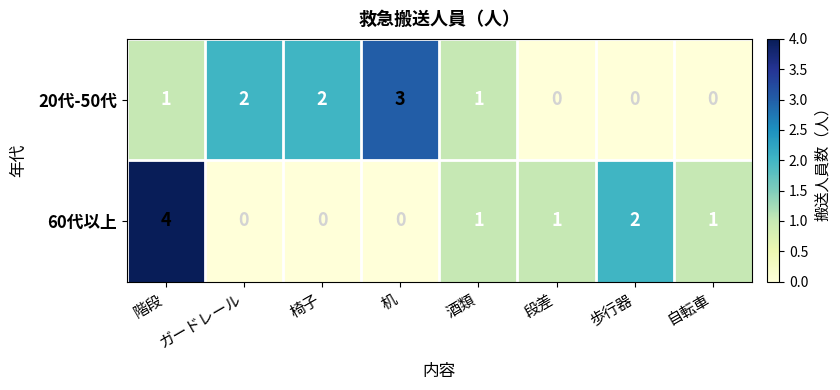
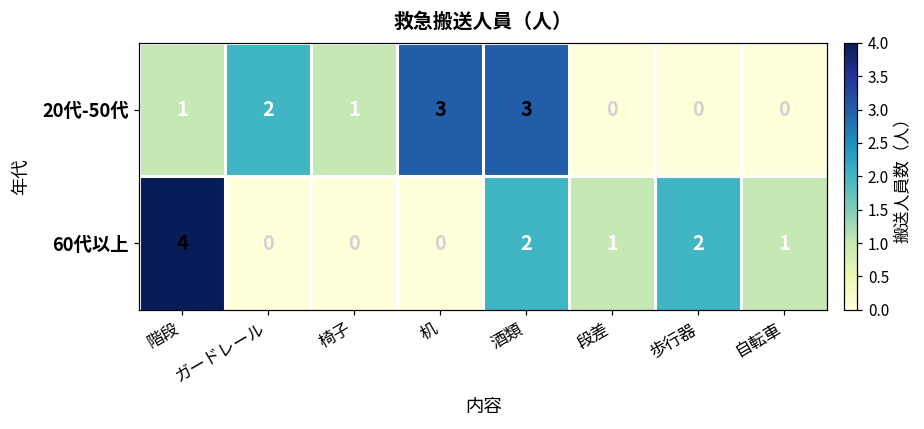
20代-50代, 椅子: 2 -> 1
20代-50代, 酒類: 1 -> 3
60代以上, 酒類: 1 -> 2
